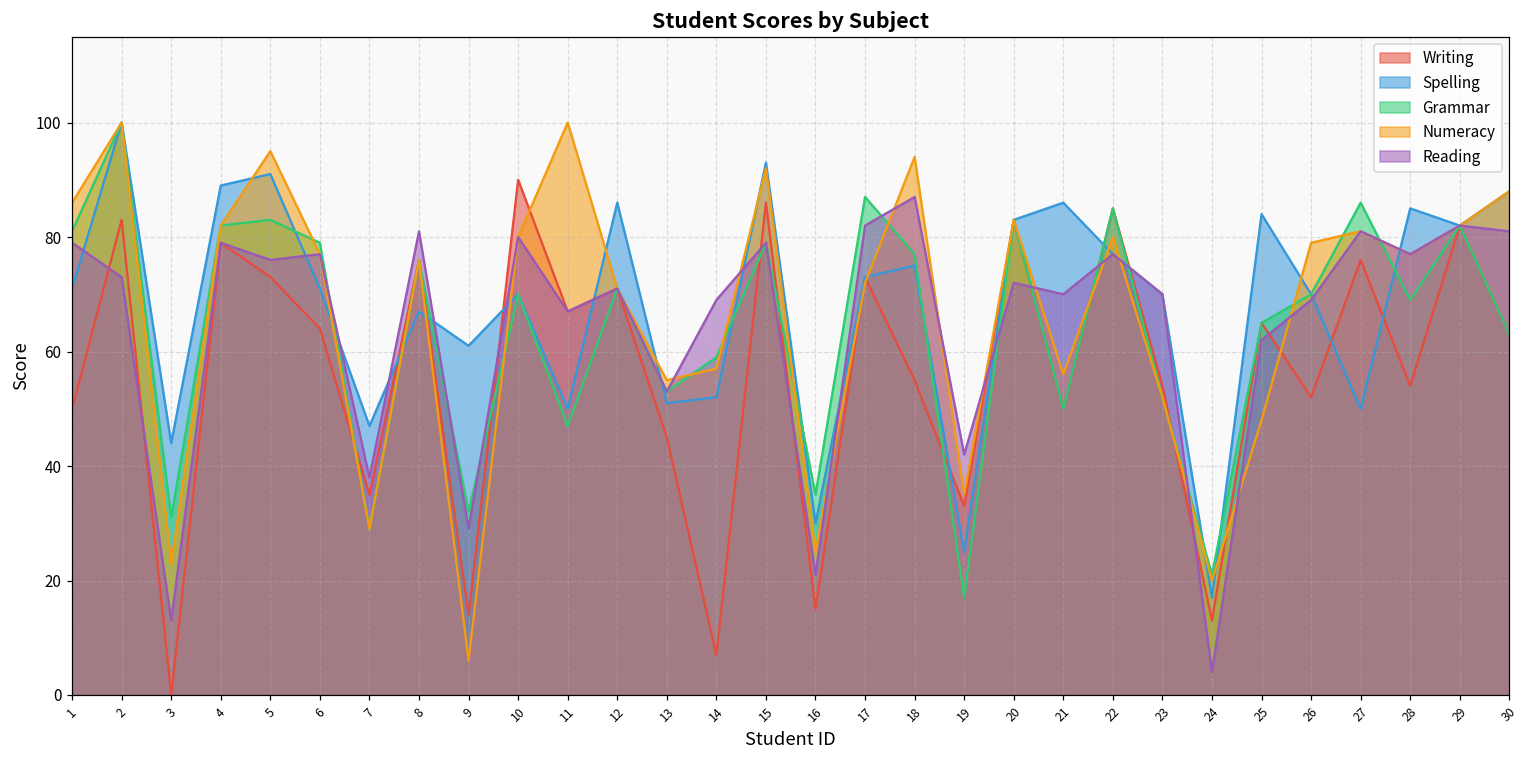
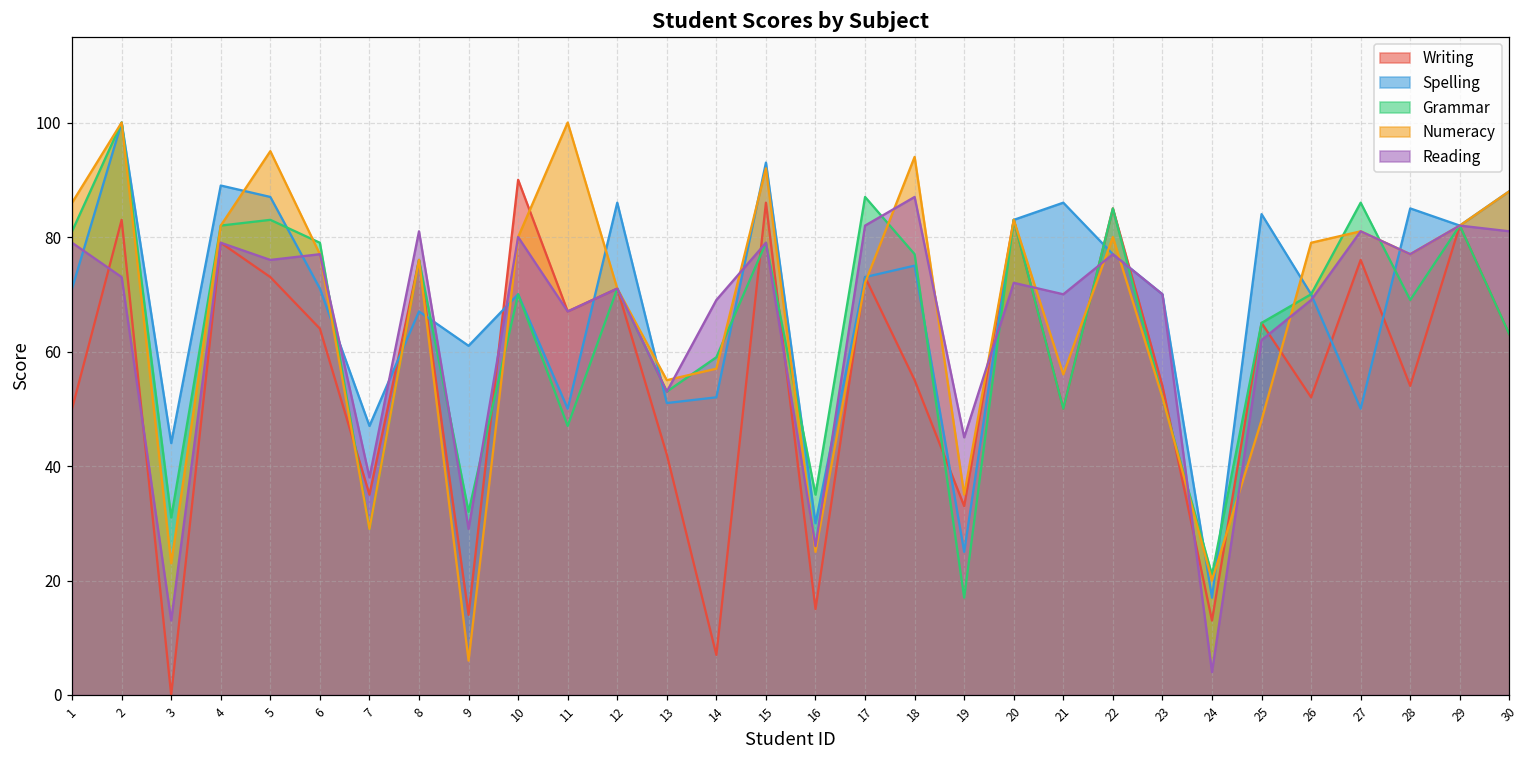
Spelling, 5: 91 -> 87
Writing, 13: 45 -> 42
Reading, 16: 21 -> 26
Reading, 19: 42 -> 45
